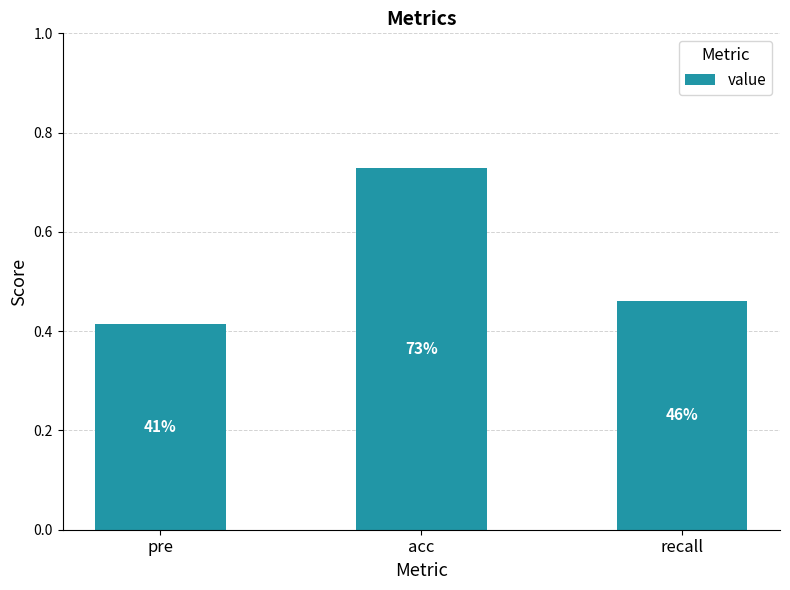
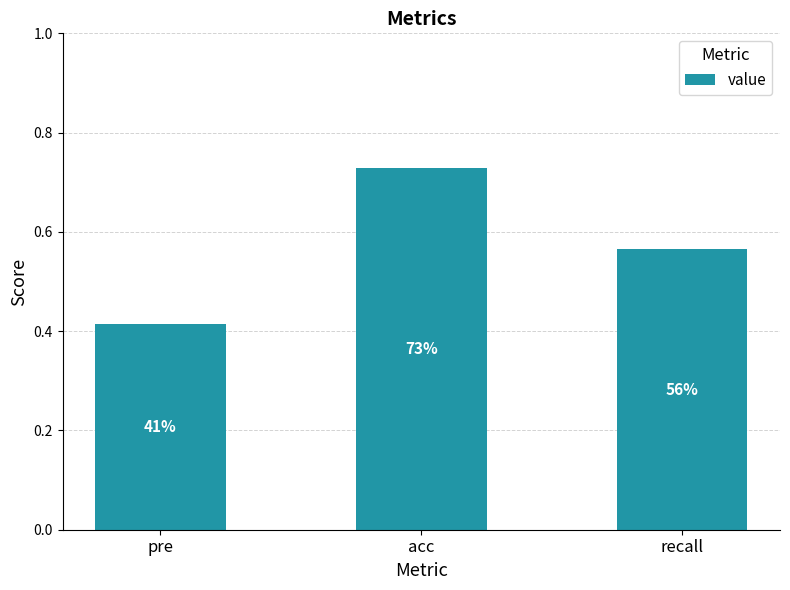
recall: 46% -> 56%
